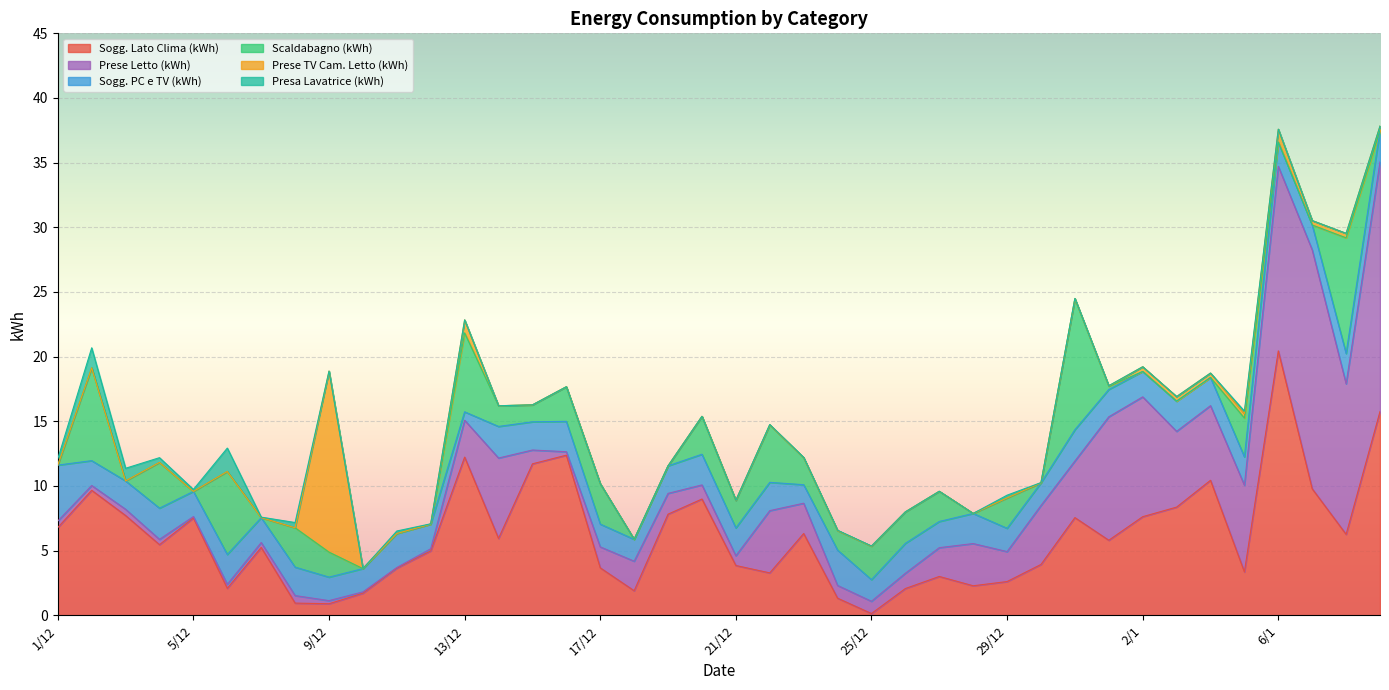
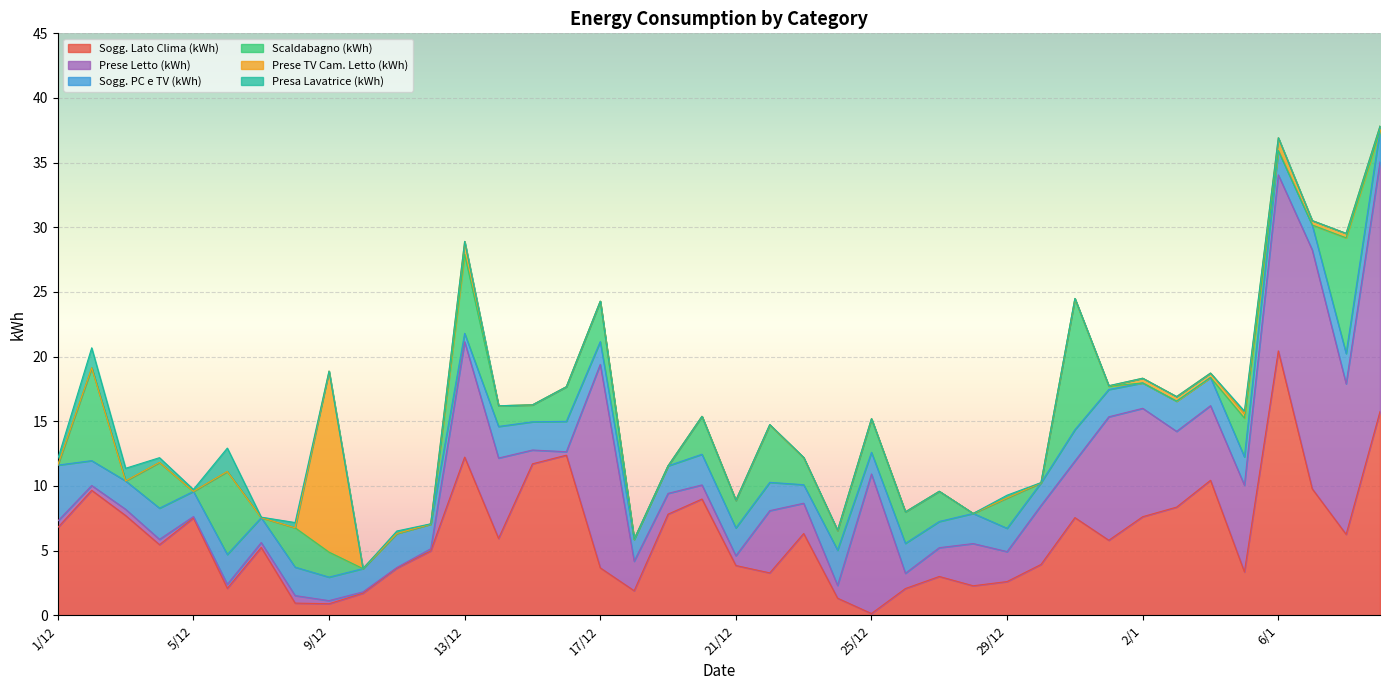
Prese Letto (kWh), 13/12: 2.8 -> 8.9
Prese Letto (kWh), 17/12: 1.6 -> 15.7
Prese Letto (kWh), 25/12: 0.9 -> 10.8
Prese Letto (kWh), 2/1: 9.3 -> 8.4
Prese Letto (kWh), 6/1: 14.3 -> 13.6
